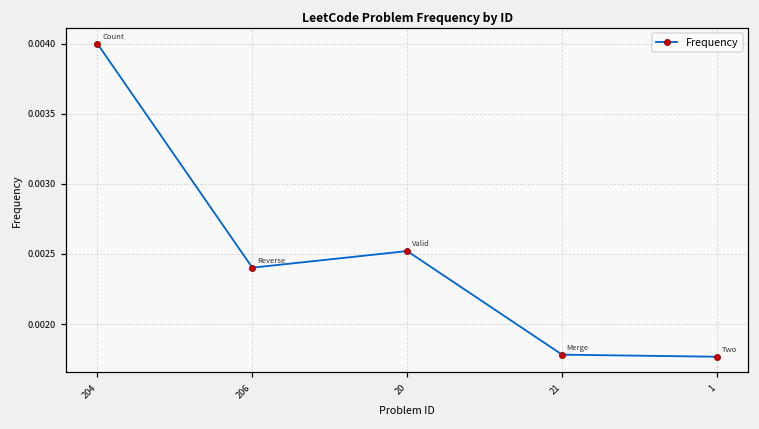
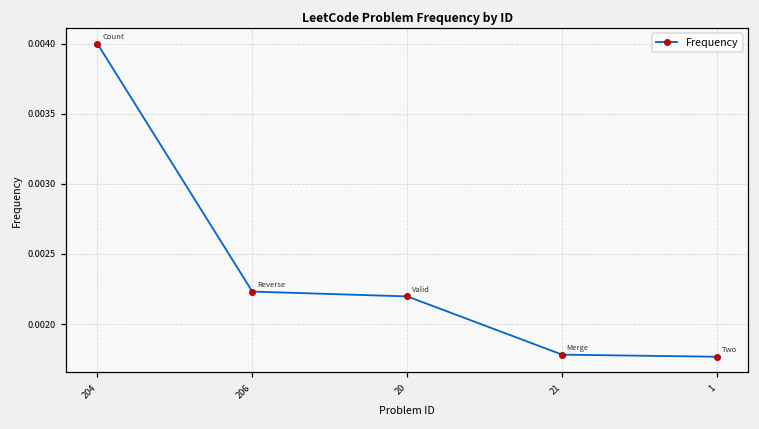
206: 0.00240 -> 0.00223
20: 0.00252 -> 0.00220
